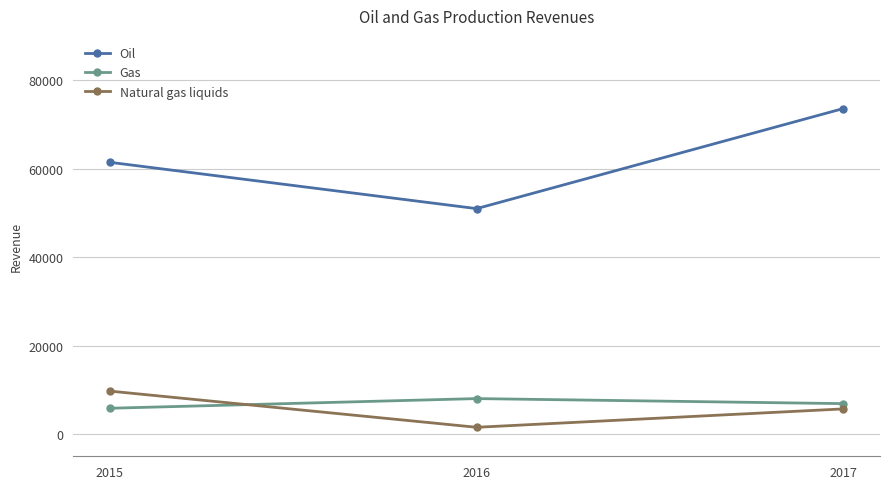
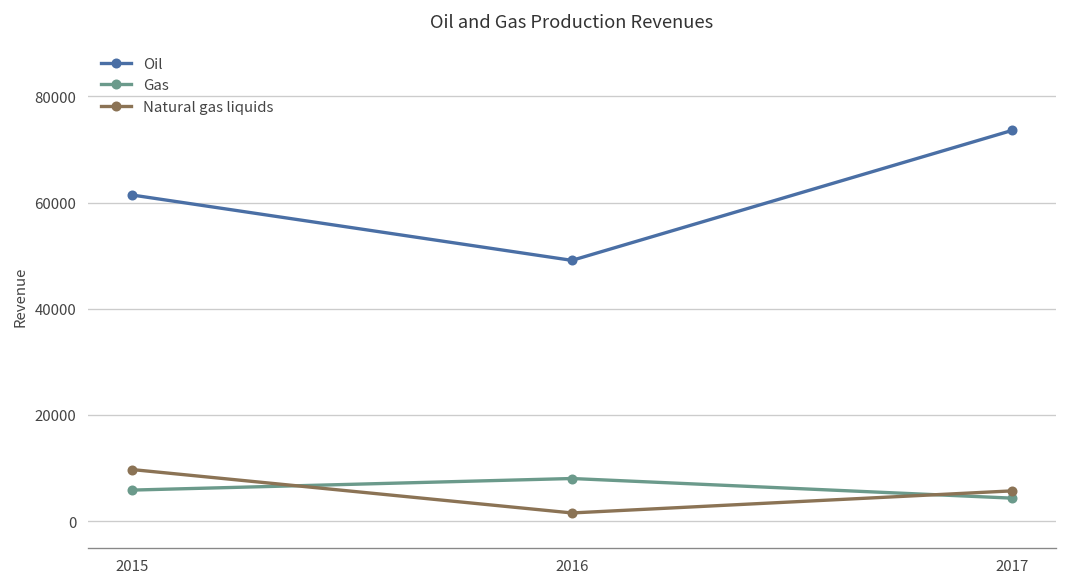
Oil, 2016: 51000 -> 49000
Gas, 2017: 7000 -> 4000
